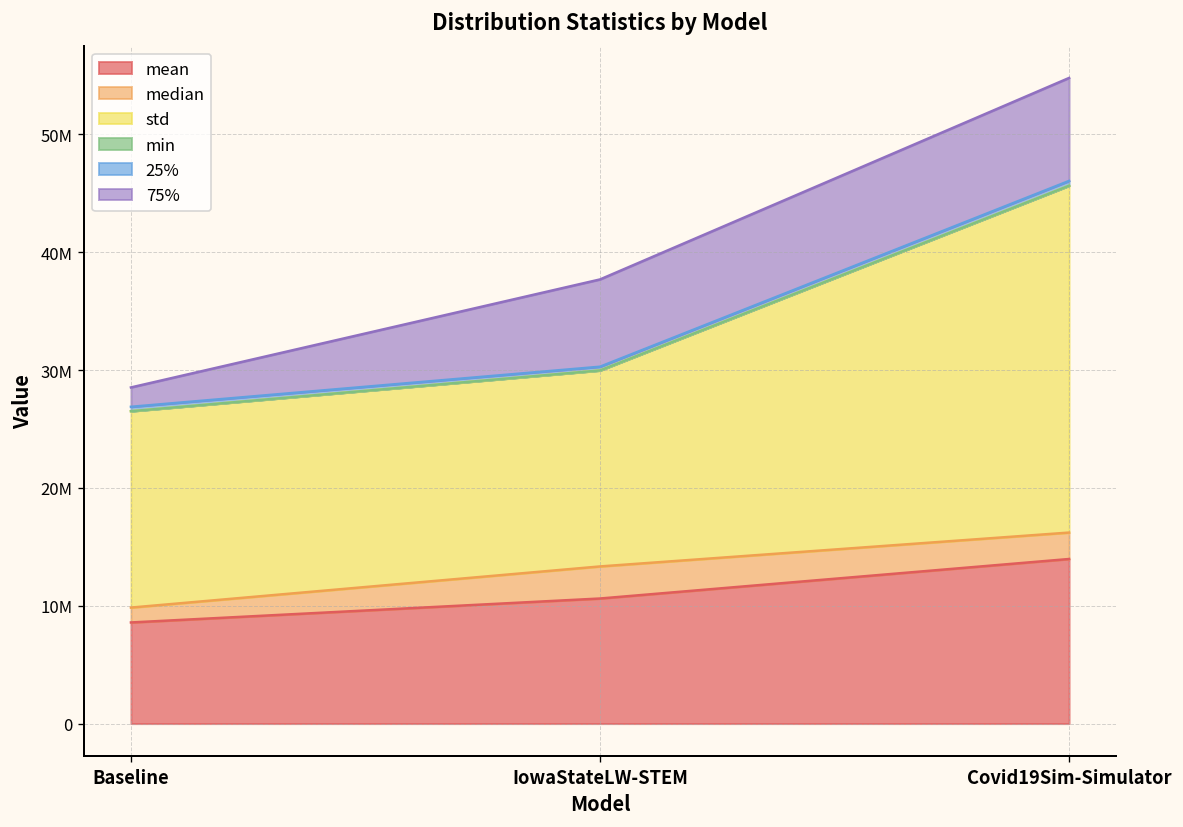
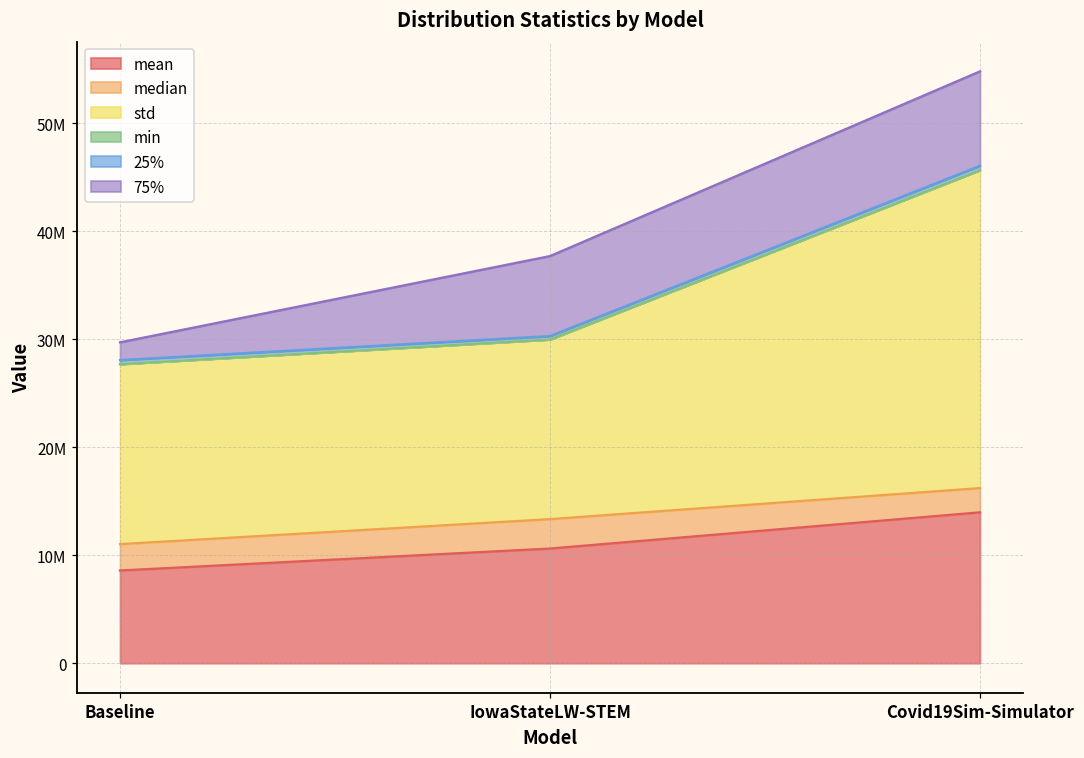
median, Baseline: 1000000 -> 2000000
